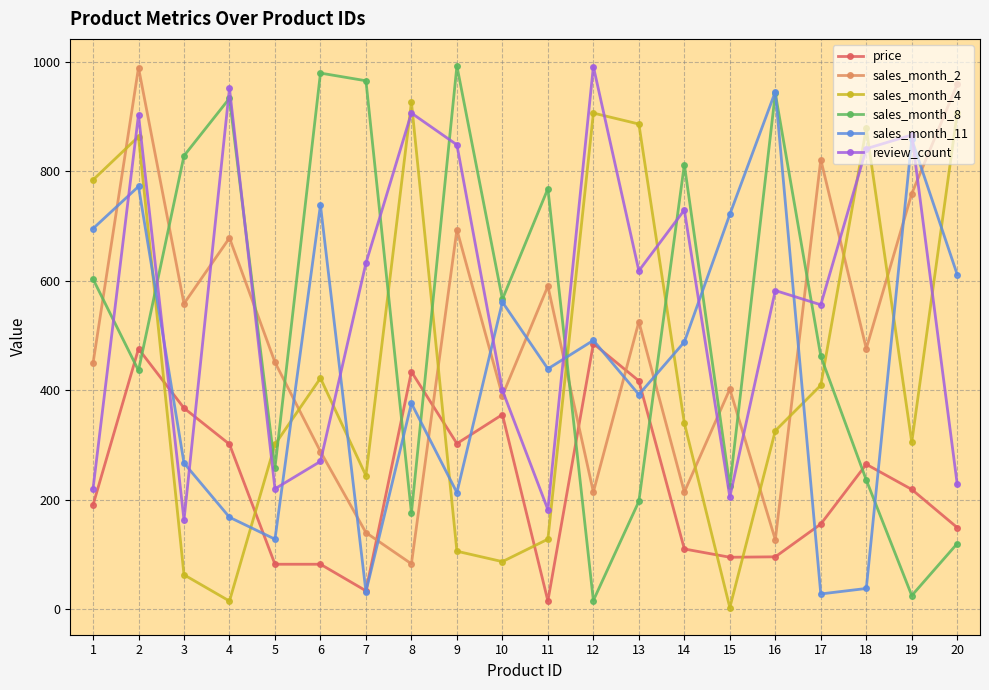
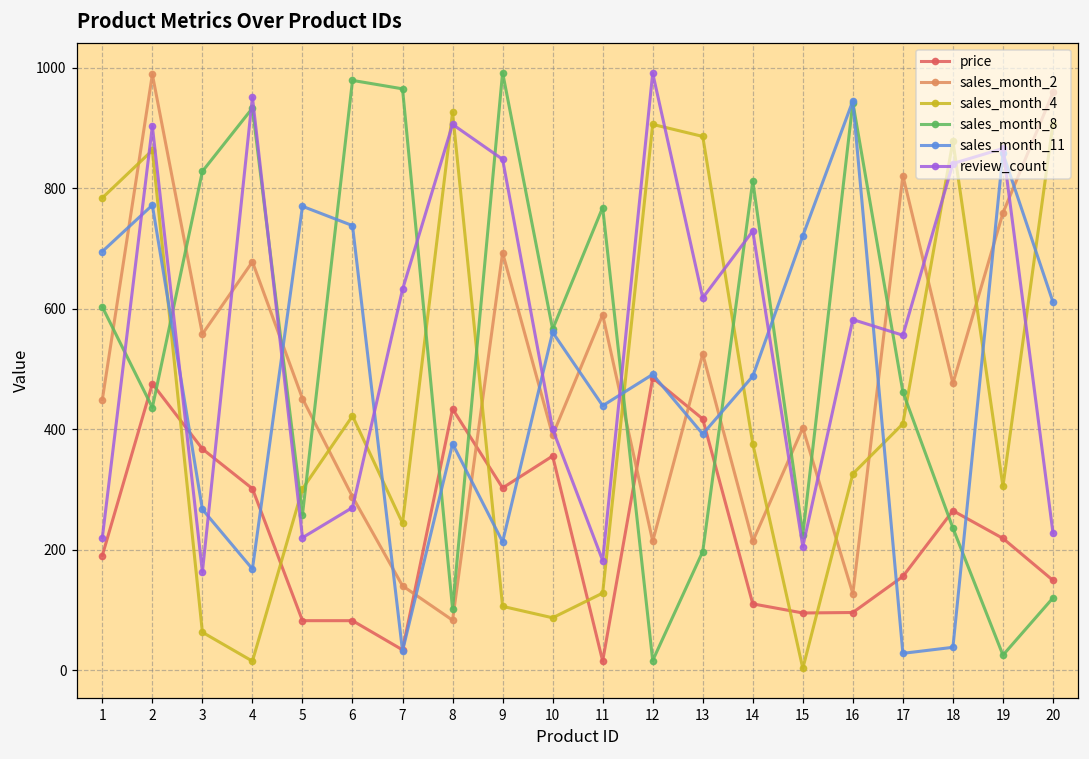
sales_month_11, 5: 130 -> 770
sales_month_8, 8: 180 -> 100
sales_month_4, 14: 340 -> 380
